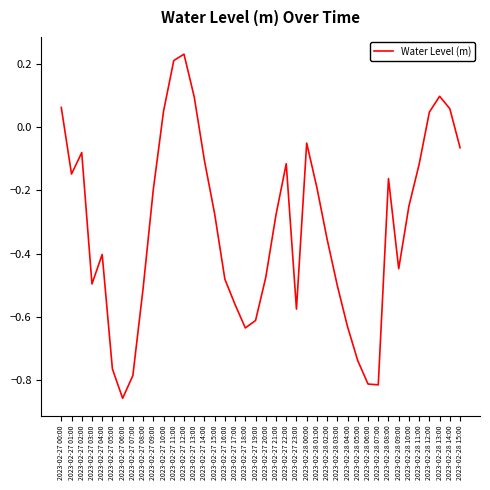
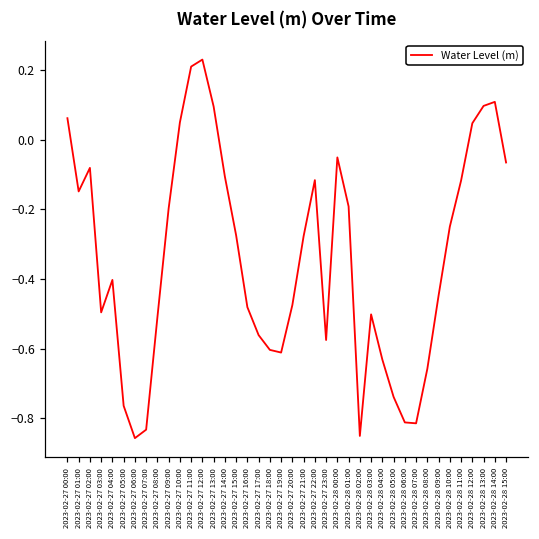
2023-02-27 07:00: -0.78 -> -0.83
2023-02-27 18:00: -0.63 -> -0.60
2023-02-28 02:00: -0.35 -> -0.85
2023-02-28 08:00: -0.16 -> -0.66
2023-02-28 14:00: 0.06 -> 0.11
